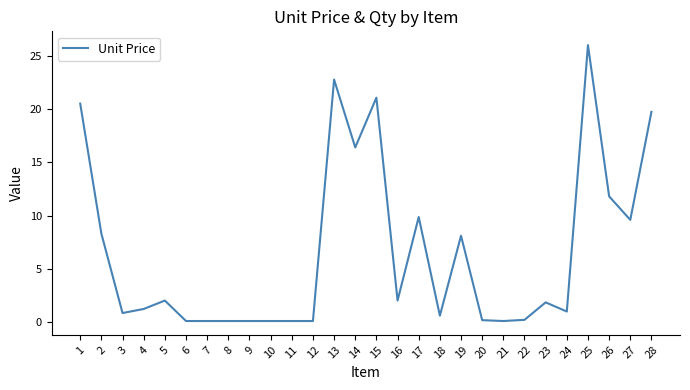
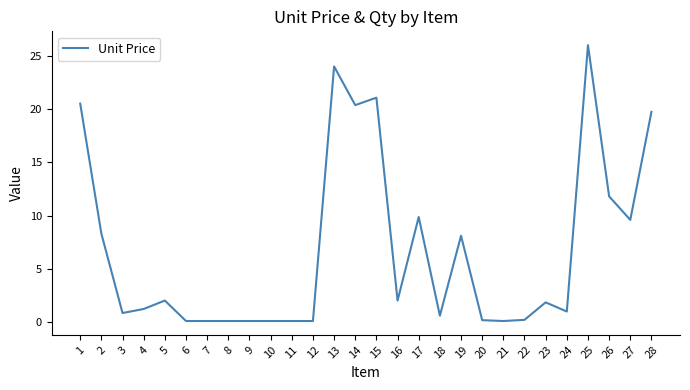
13: 22.8 -> 24.0
14: 16.4 -> 20.4
